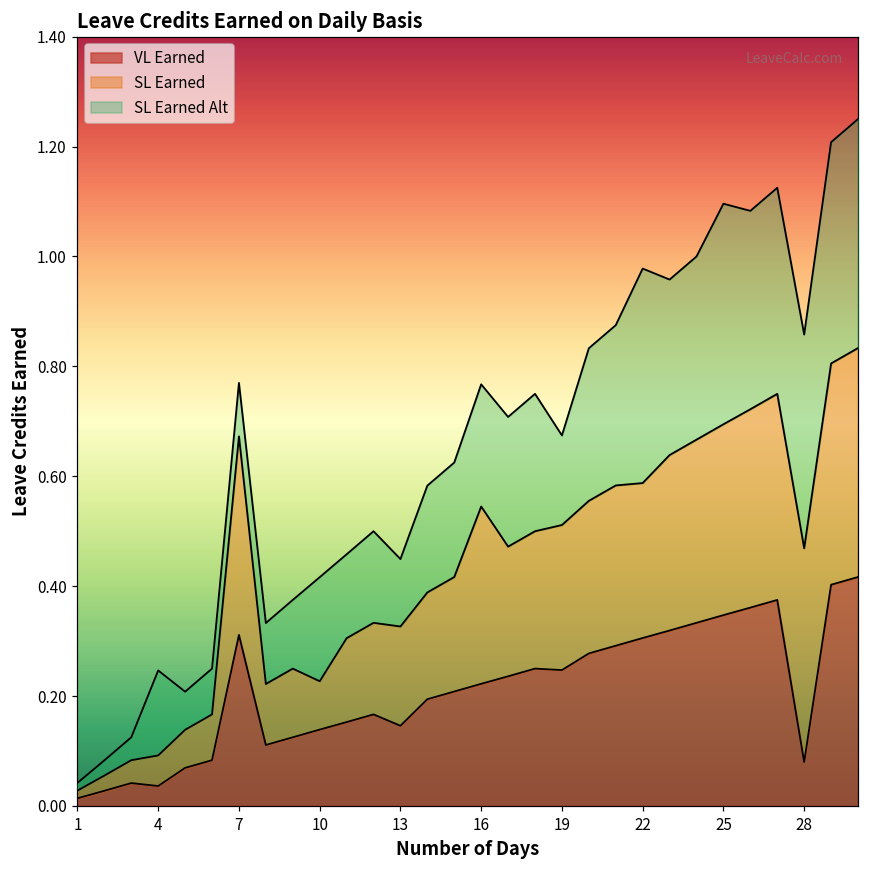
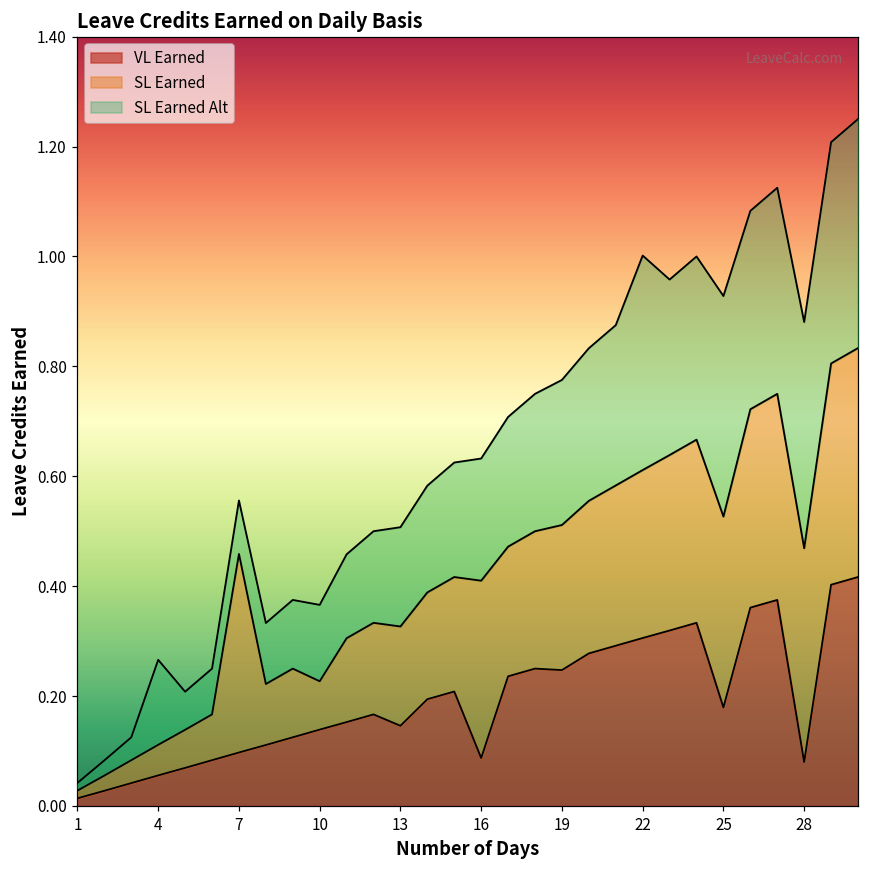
VL Earned, 4: 0.04 -> 0.06
VL Earned, 7: 0.31 -> 0.10
SL Earned Alt, 10: 0.19 -> 0.14
SL Earned Alt, 13: 0.12 -> 0.18
VL Earned, 16: 0.22 -> 0.09
SL Earned Alt, 19: 0.16 -> 0.26
SL Earned, 22: 0.28 -> 0.31
VL Earned, 25: 0.35 -> 0.18
SL Earned Alt, 28: 0.39 -> 0.41
